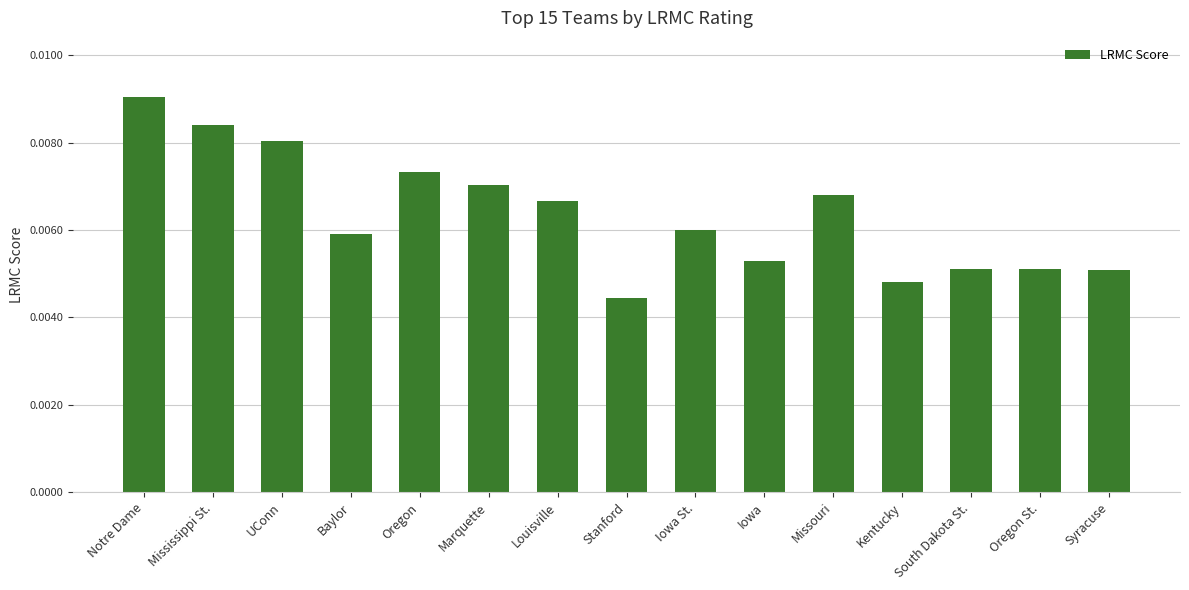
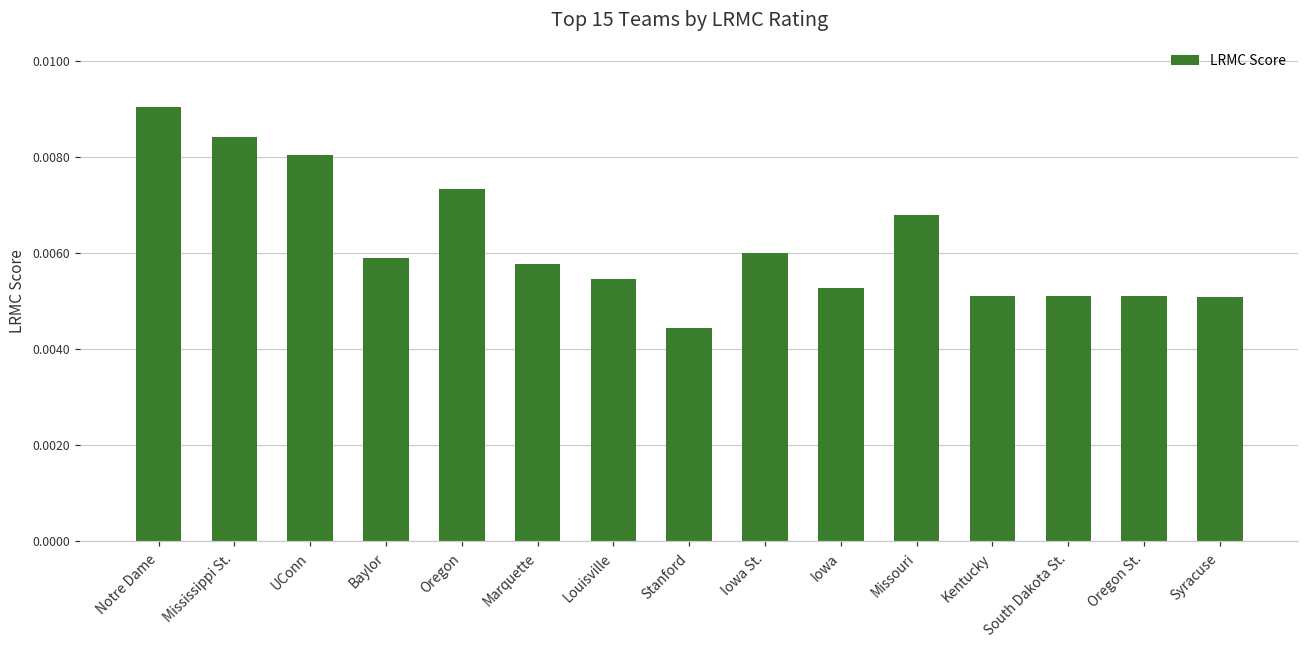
Marquette: 0.0070 -> 0.0058
Louisville: 0.0067 -> 0.0055
Kentucky: 0.0048 -> 0.0051
